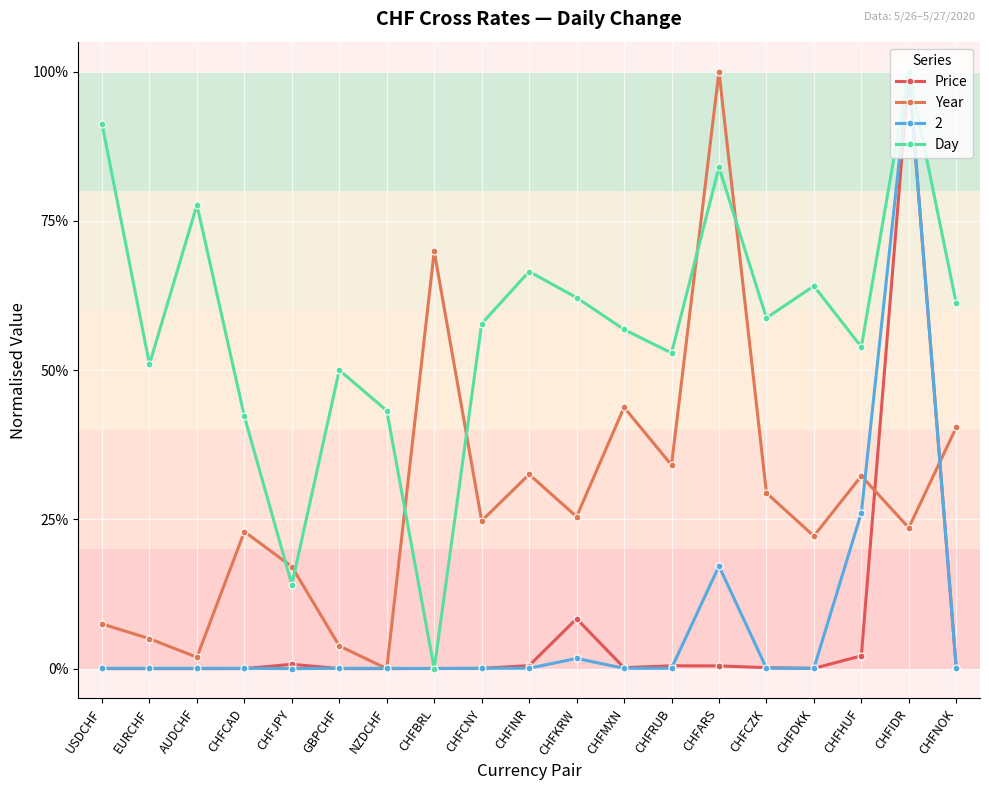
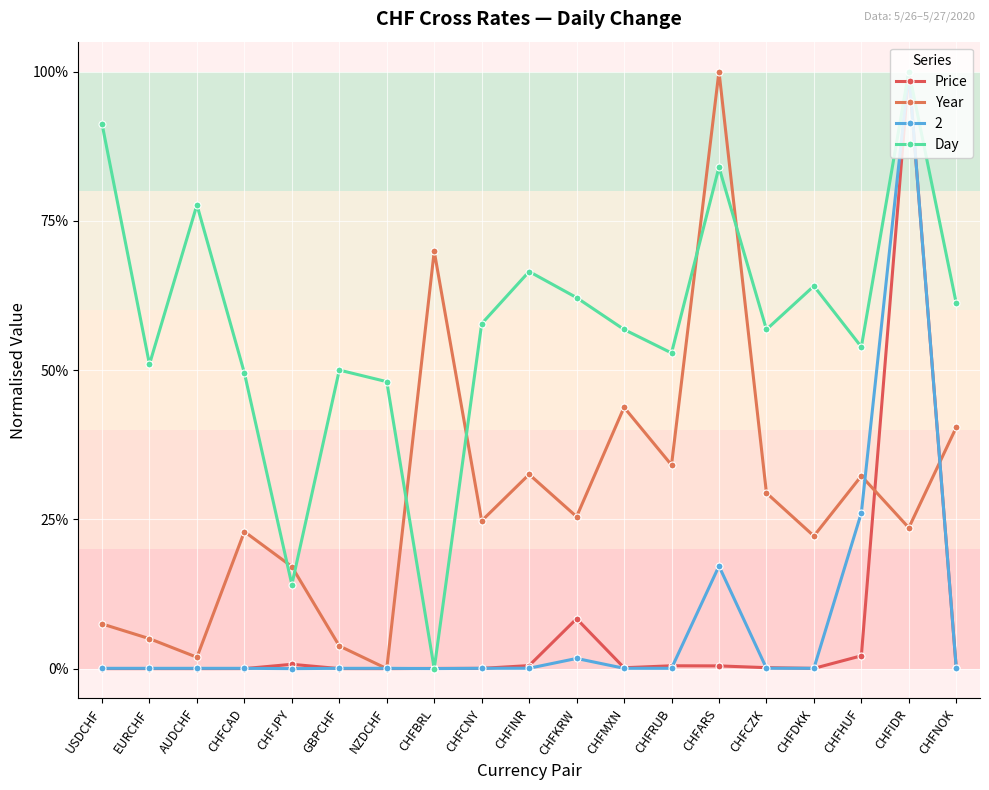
Day, CHFCAD: 42% -> 50%
Day, NZDCHF: 43% -> 48%
Day, CHFCZK: 59% -> 57%
